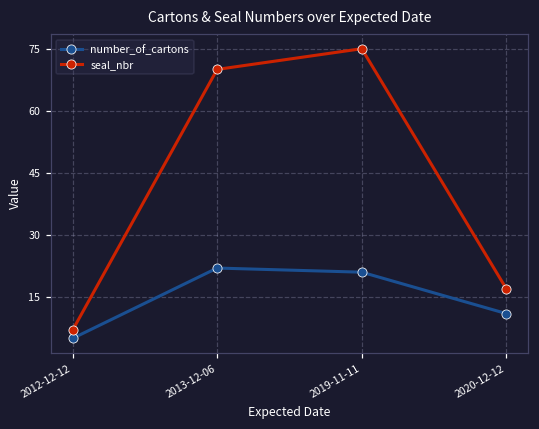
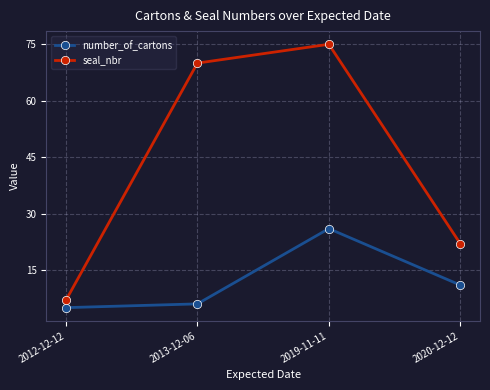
number_of_cartons, 2013-12-06: 22 -> 6
number_of_cartons, 2019-11-11: 21 -> 26
seal_nbr, 2020-12-12: 17 -> 22
